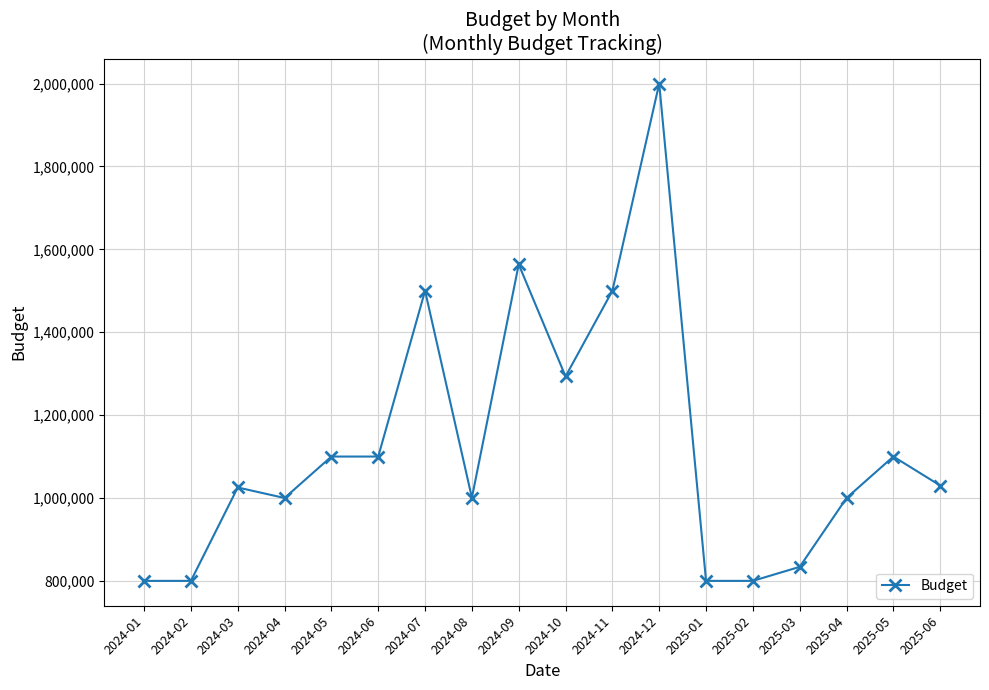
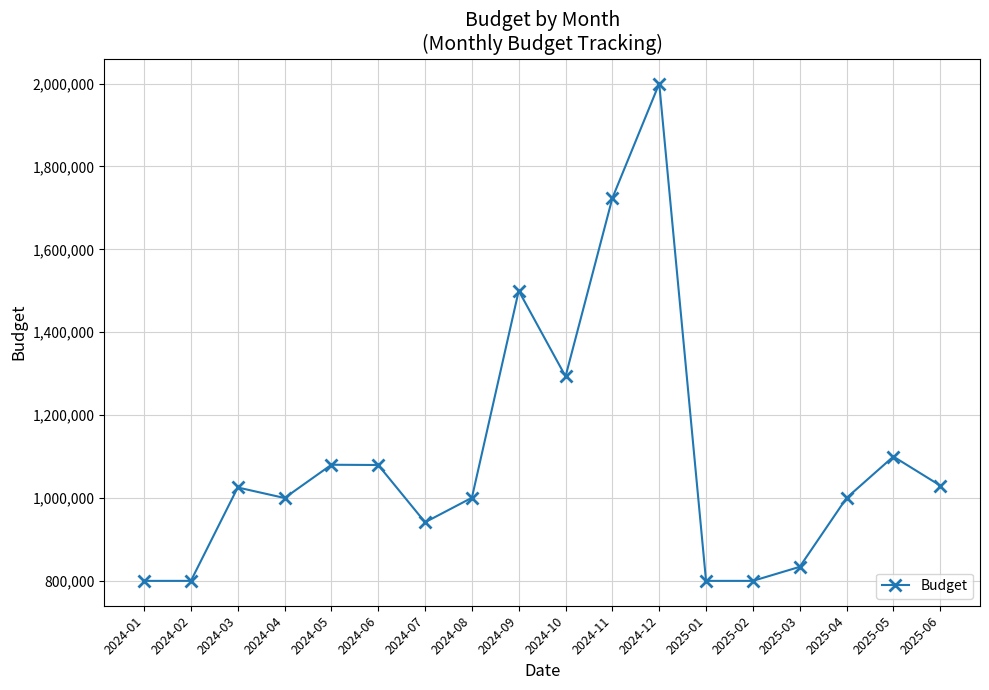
2024-05: 1,100,000 -> 1,080,000
2024-06: 1,100,000 -> 1,080,000
2024-07: 1,500,000 -> 940,000
2024-09: 1,560,000 -> 1,500,000
2024-11: 1,500,000 -> 1,720,000
